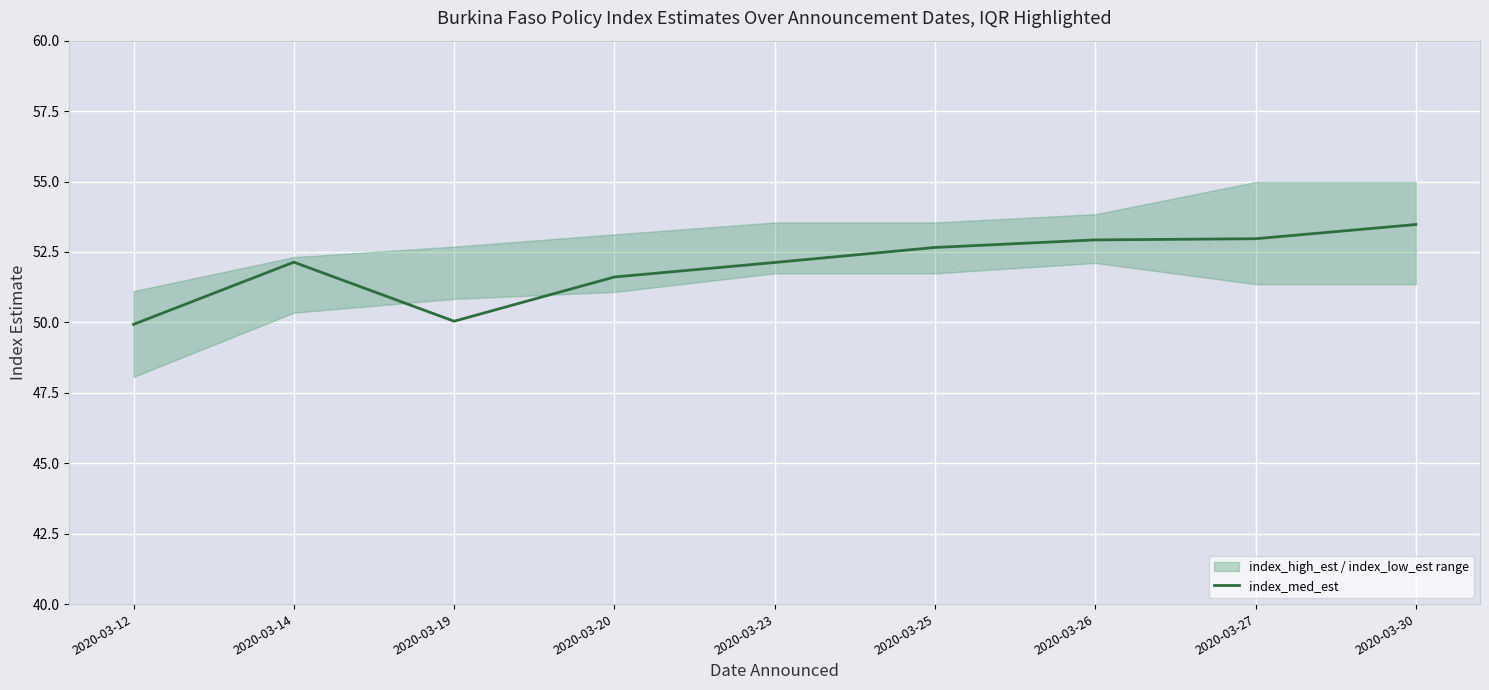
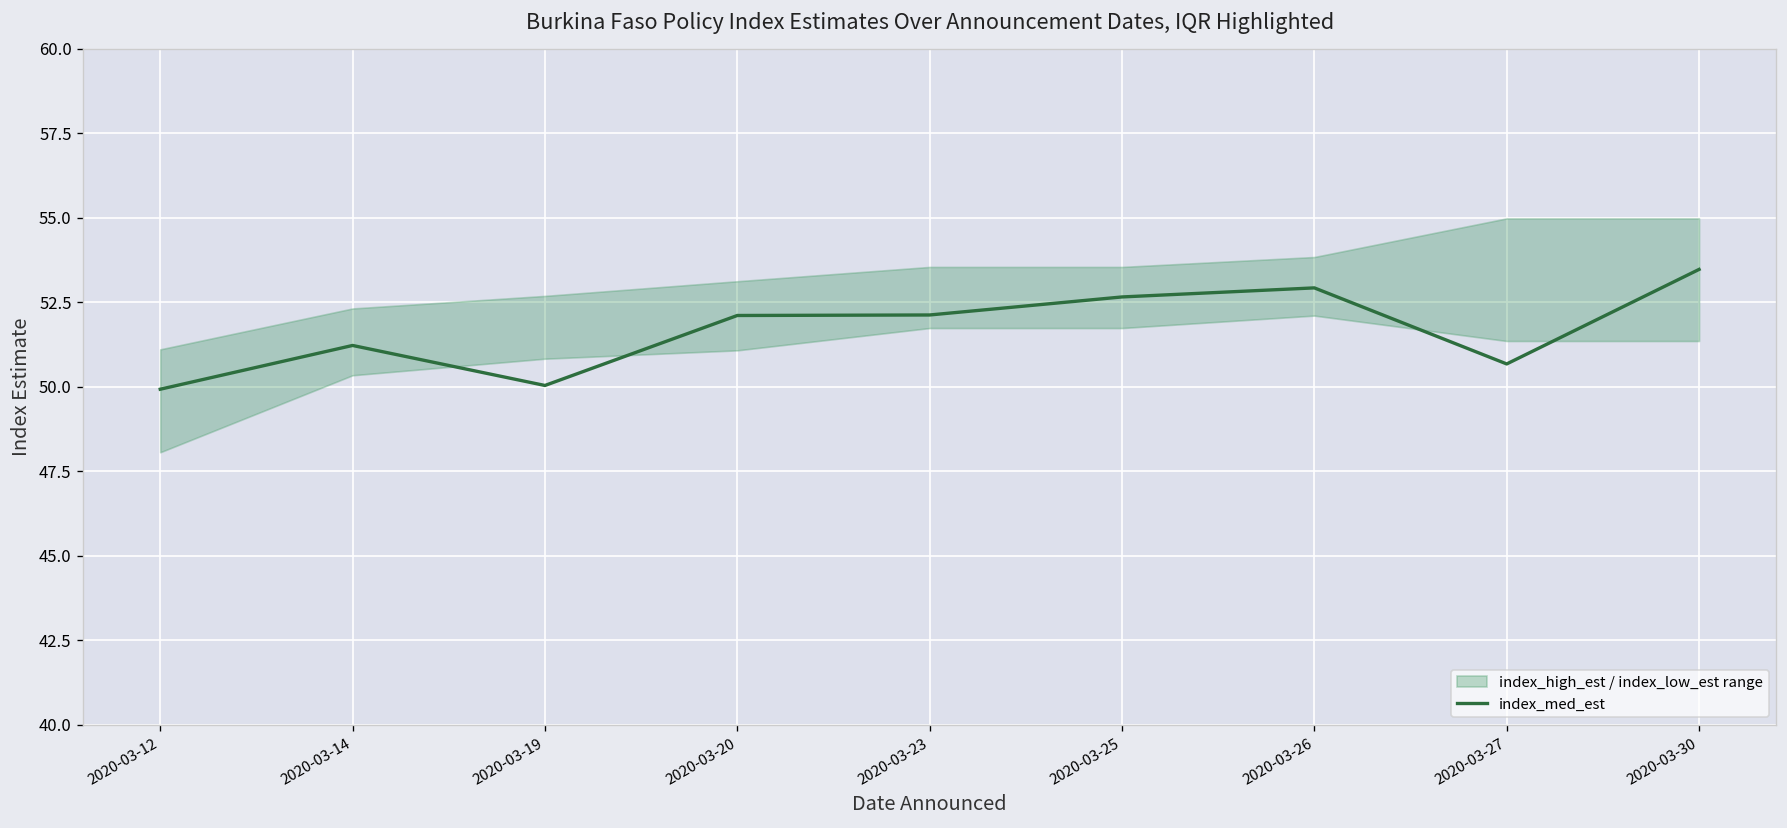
index_med_est, 2020-03-14: 52.1 -> 51.2
index_med_est, 2020-03-20: 51.6 -> 52.1
index_med_est, 2020-03-27: 53.0 -> 50.7
